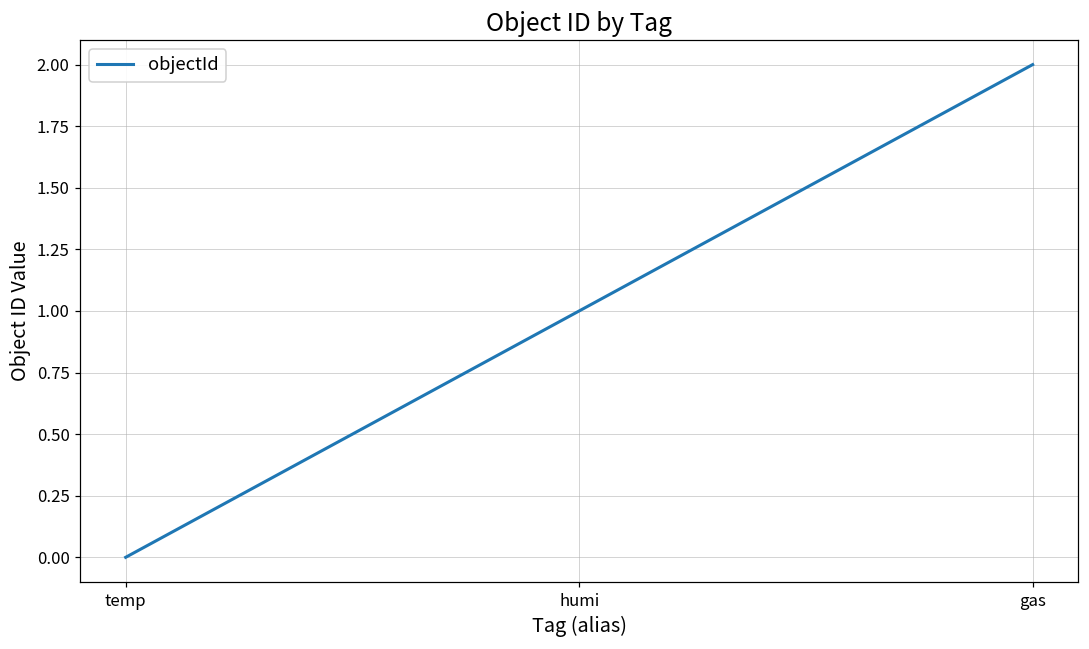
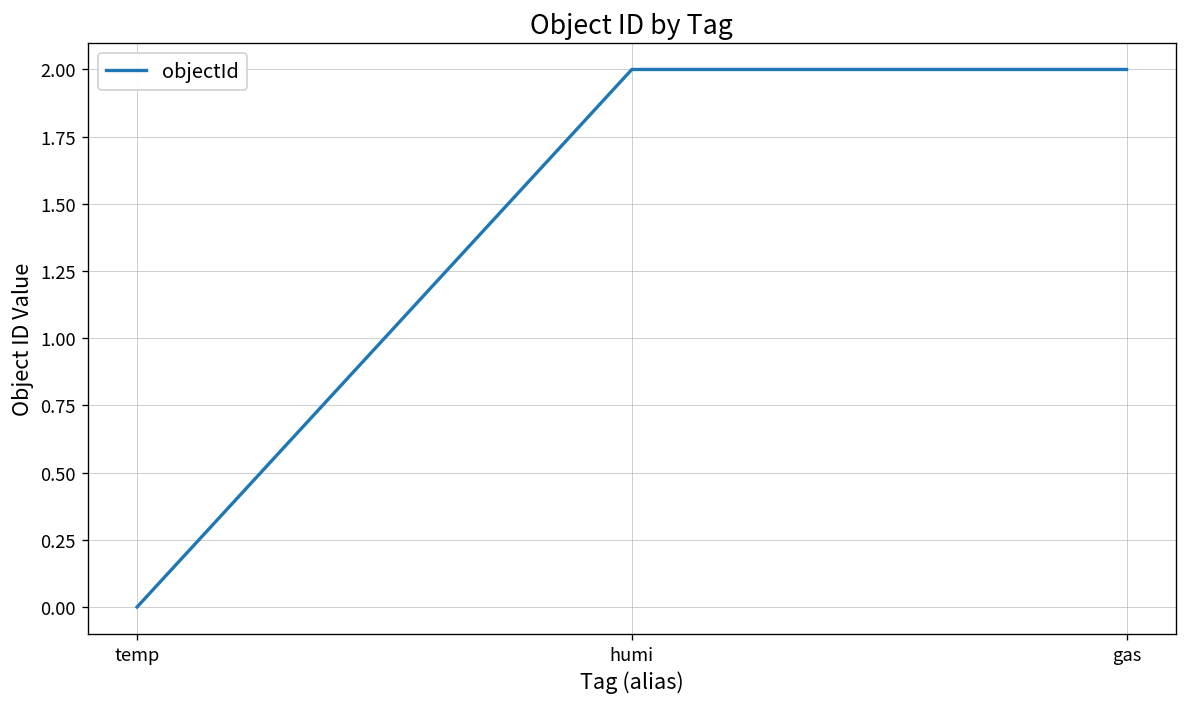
humi: 1 -> 2
